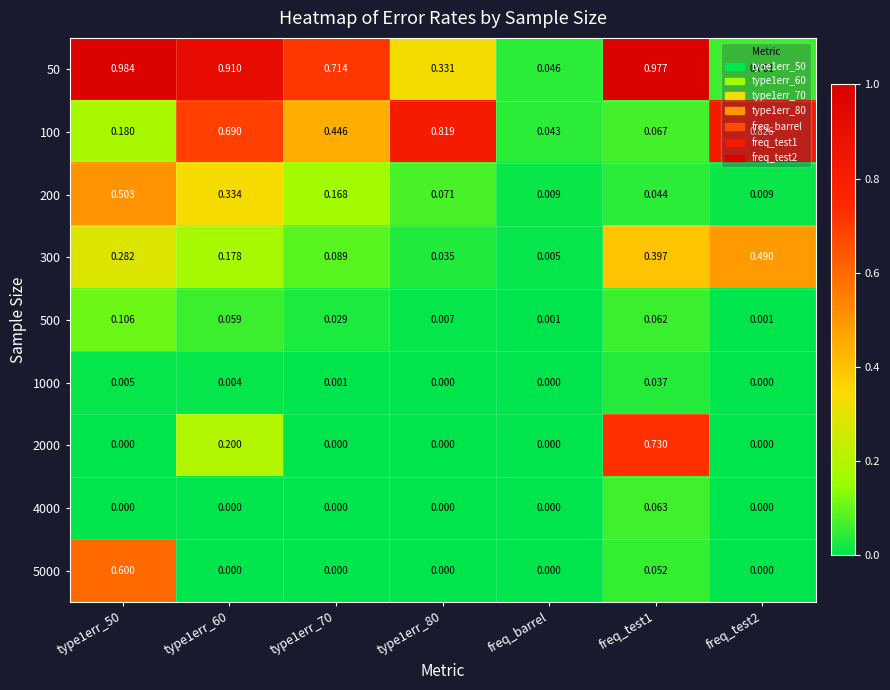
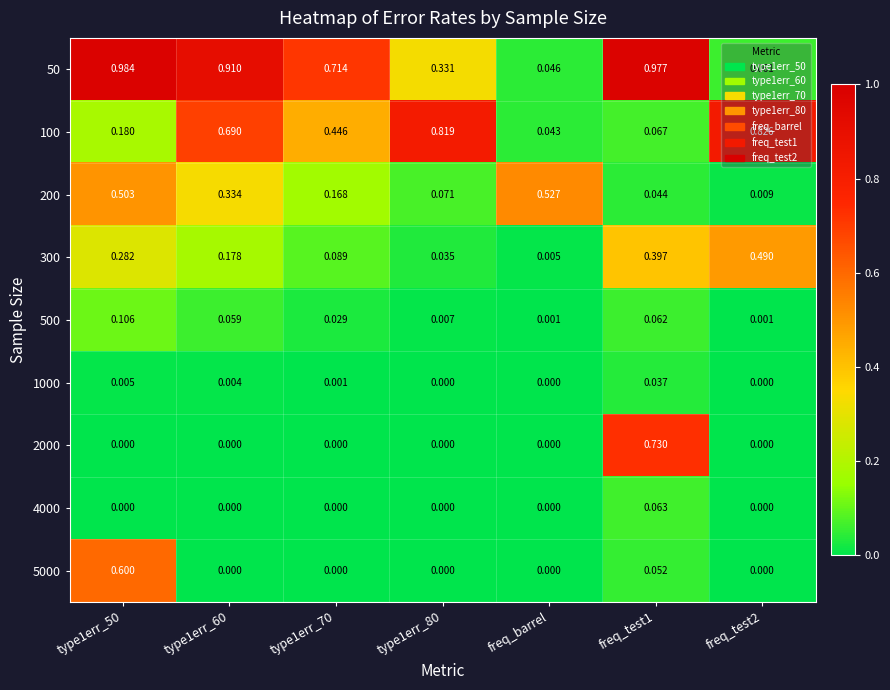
200, freq_barrel: 0.009 -> 0.527
2000, type1err_60: 0.200 -> 0.000
